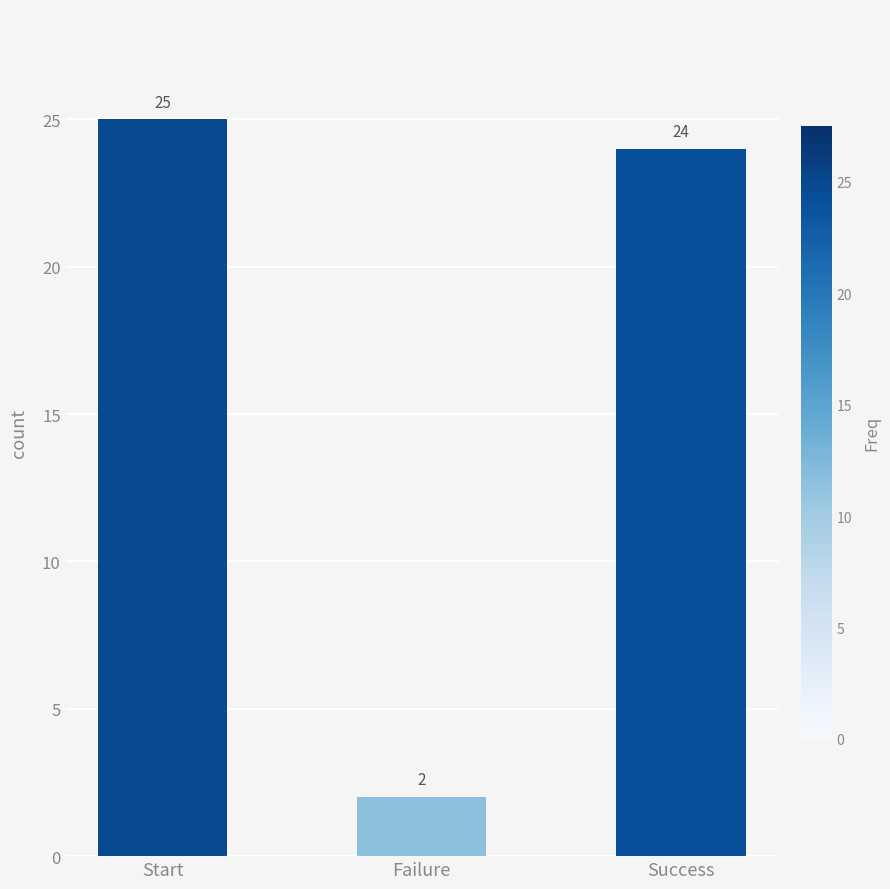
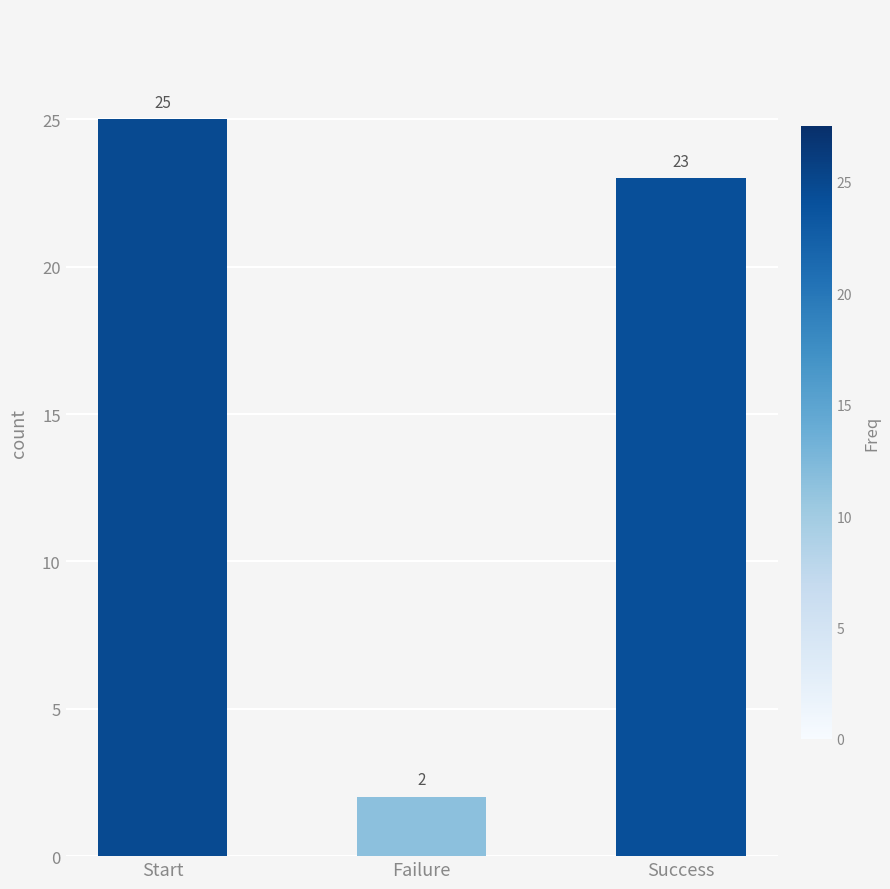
Success: 24 -> 23
